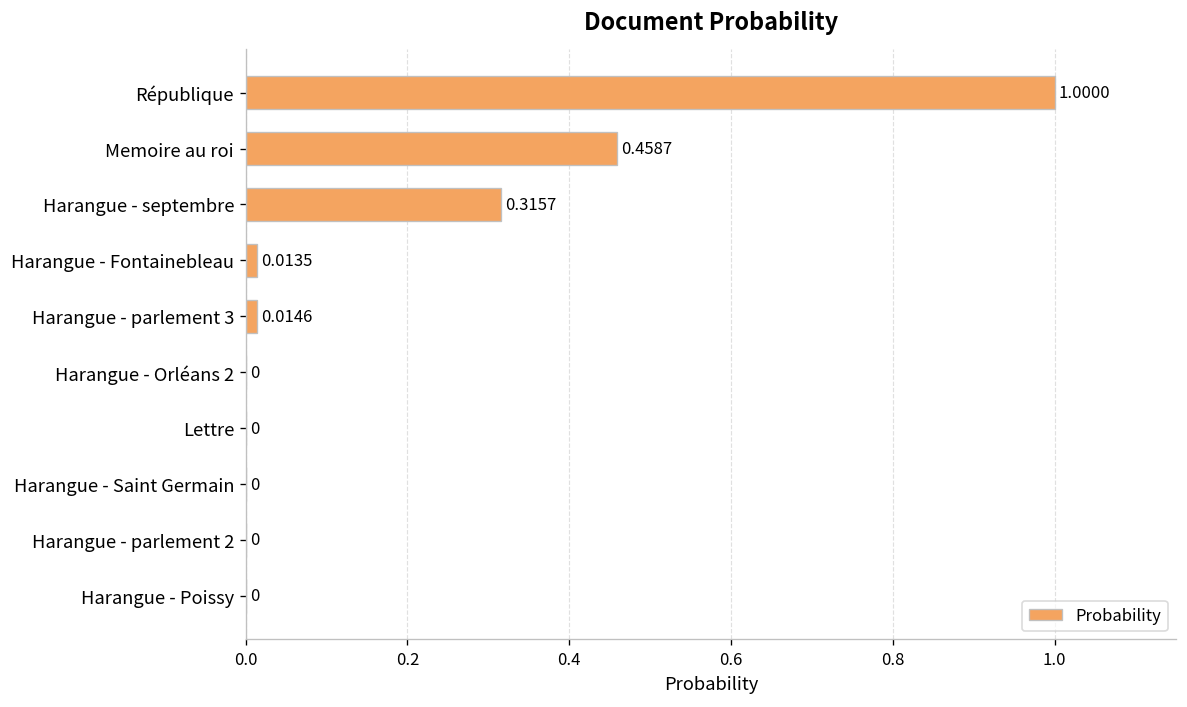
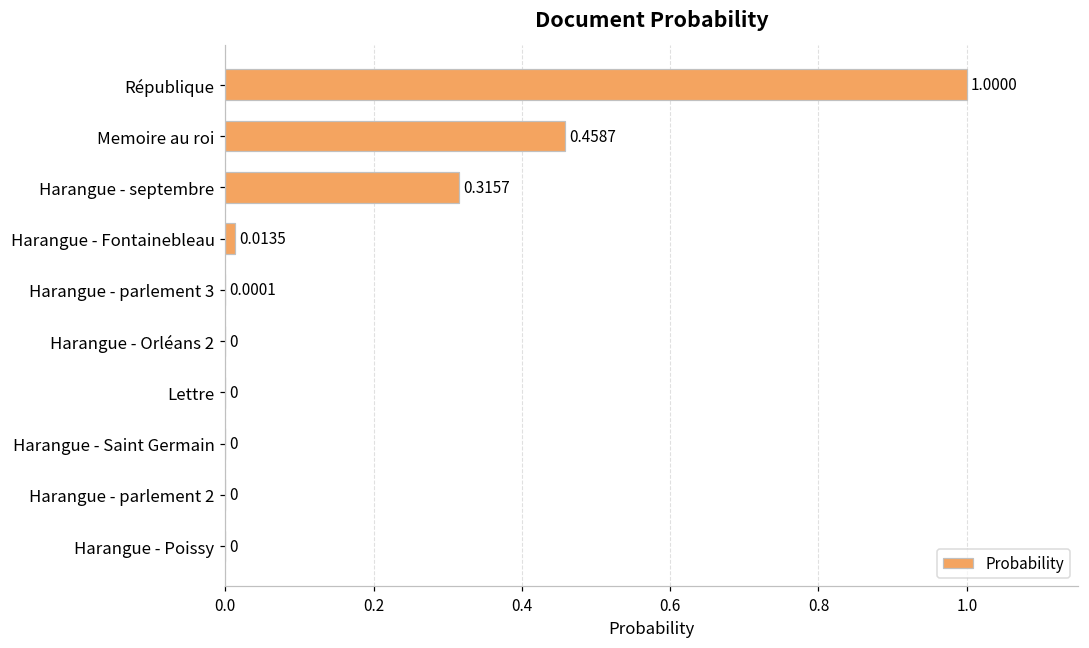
Harangue - parlement 3: 0.0146 -> 0.0001
